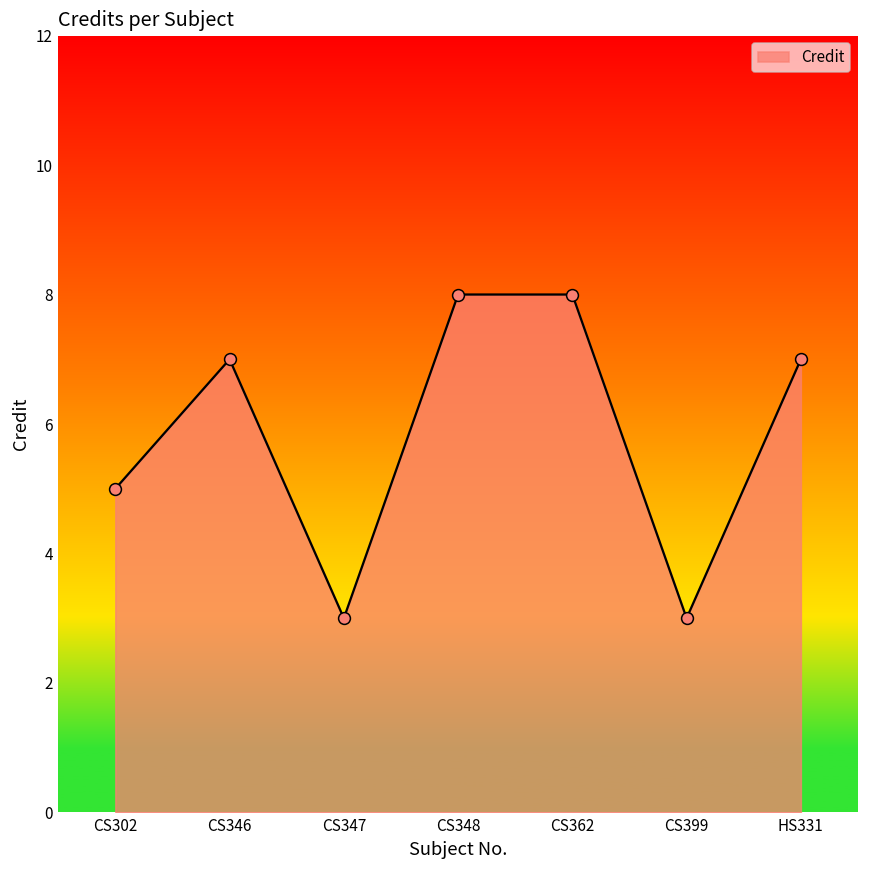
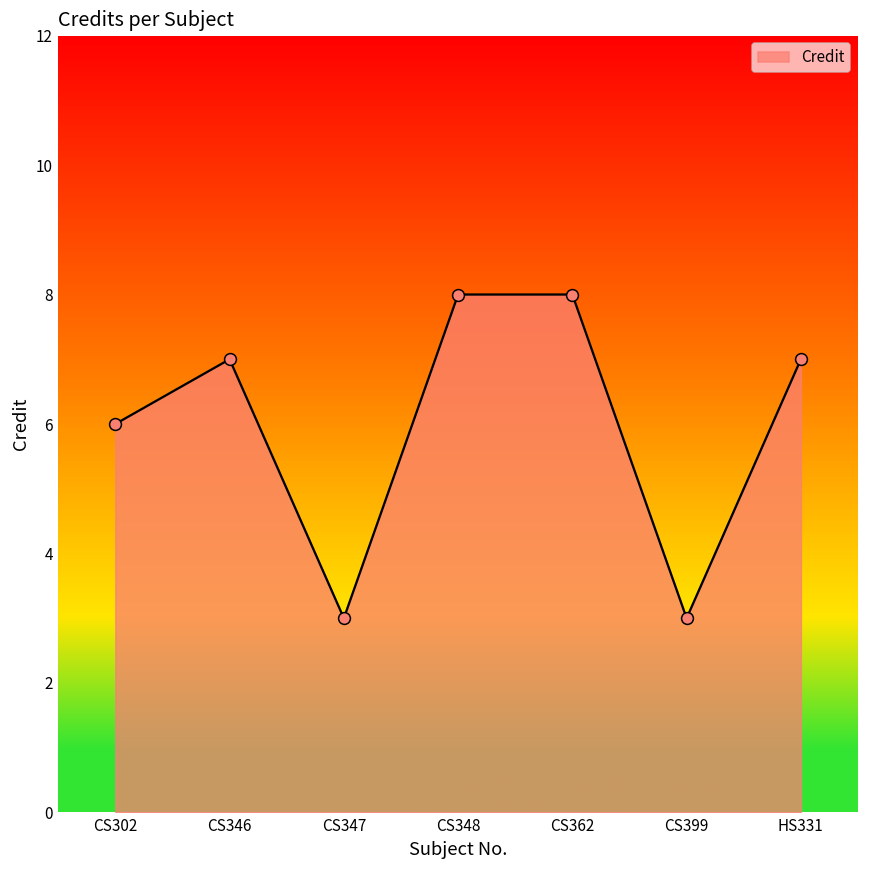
CS302: 5 -> 6
